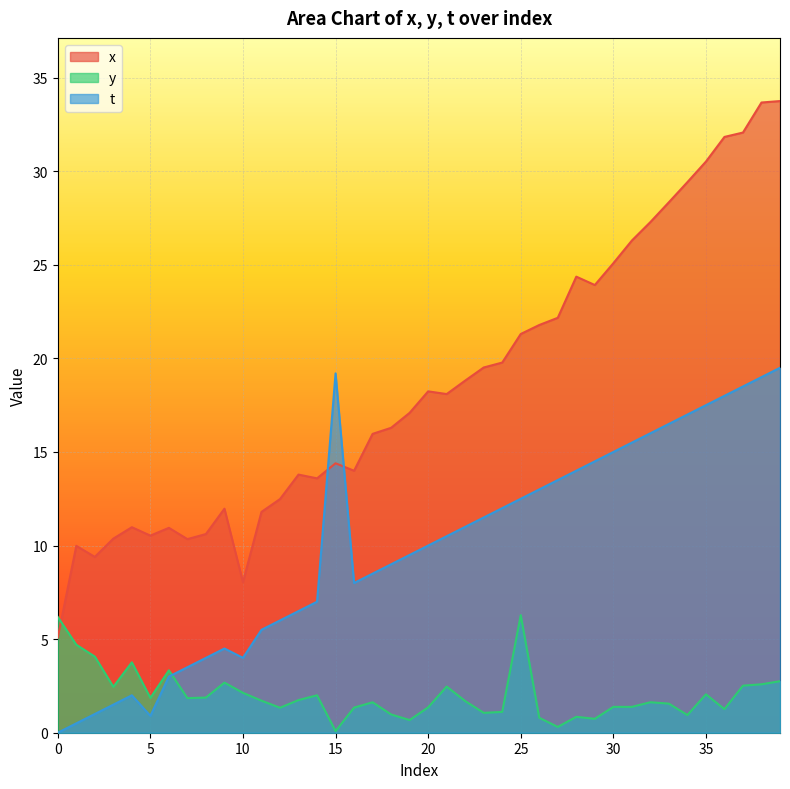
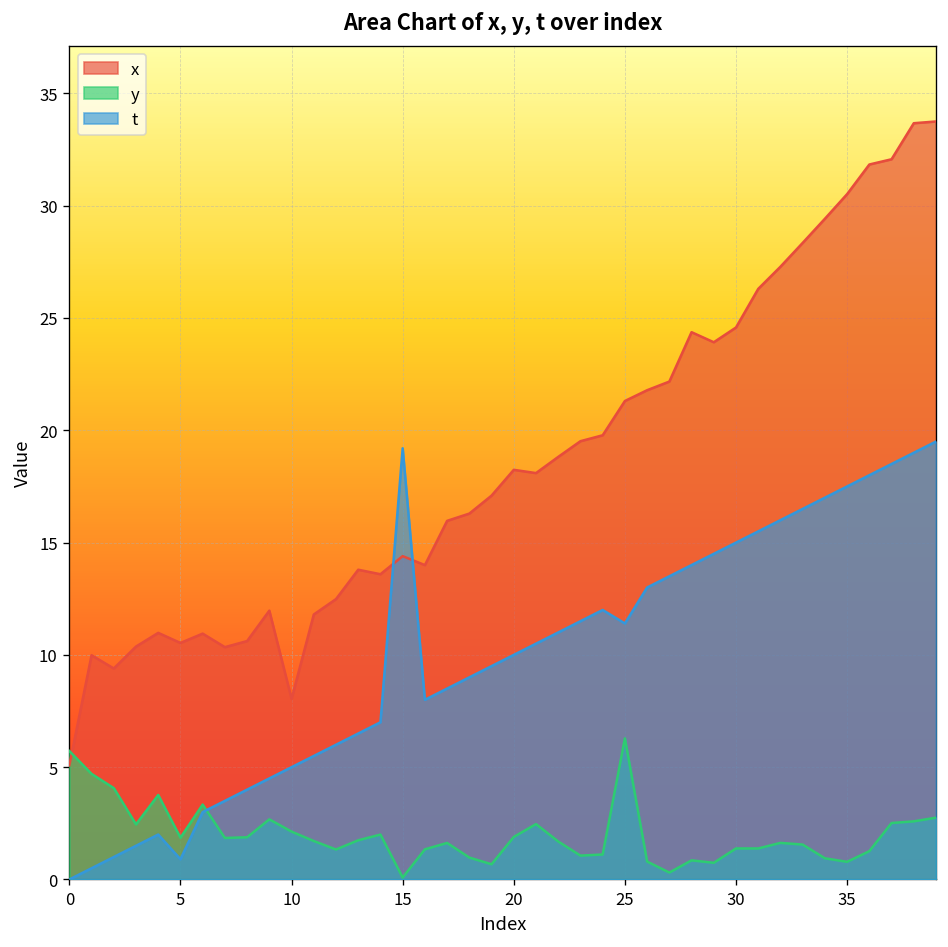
y, 0: 6.2 -> 5.7
t, 10: 4 -> 5
y, 20: 1.4 -> 1.9
t, 25: 12.5 -> 11.4
x, 30: 25.1 -> 24.6
y, 35: 2.1 -> 0.8
